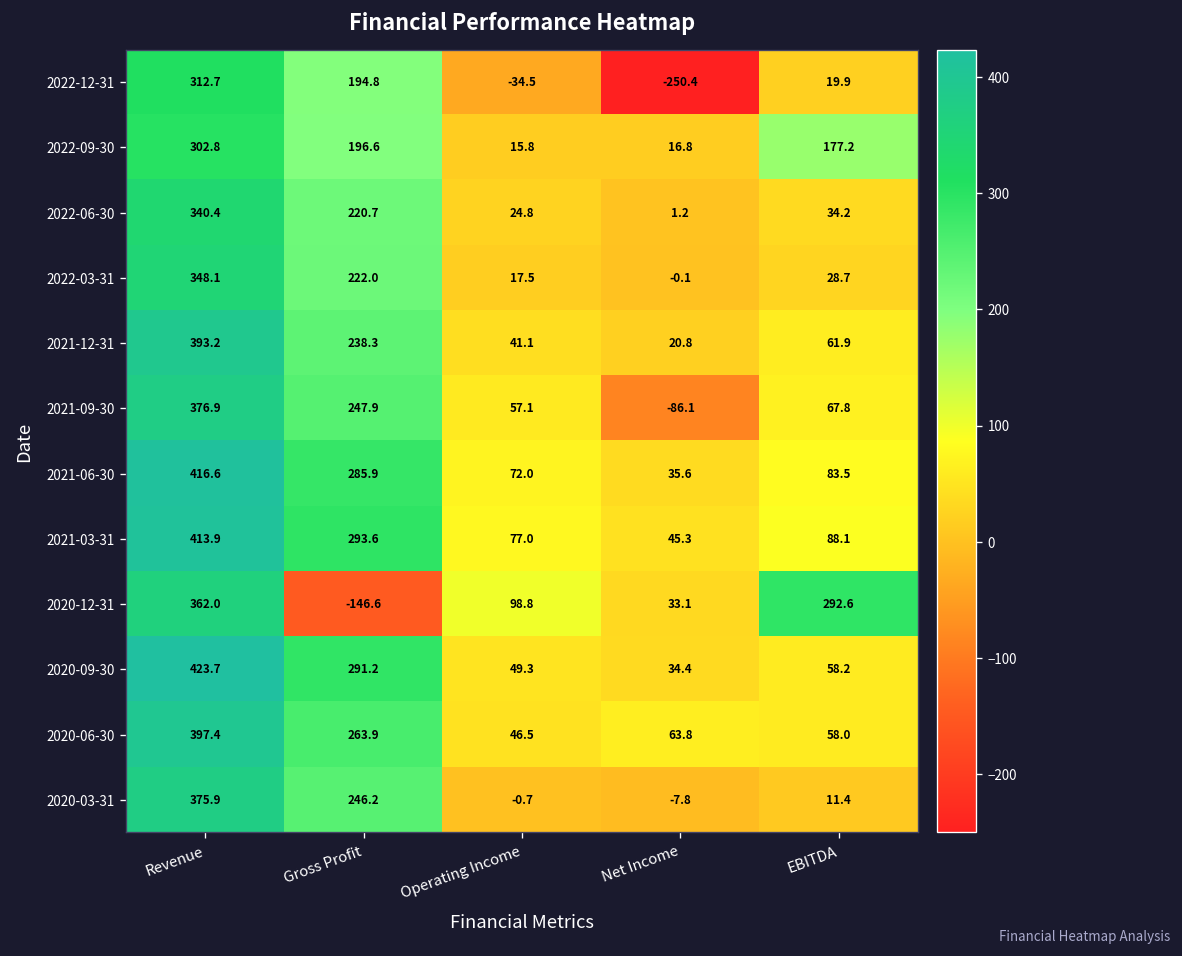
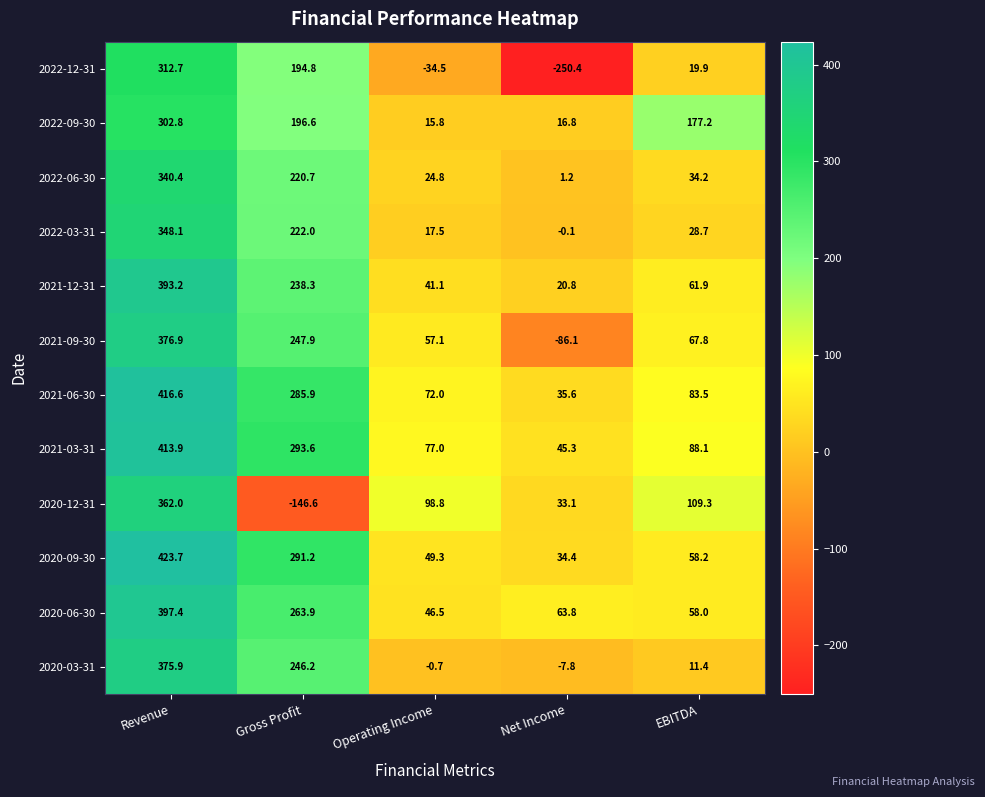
2020-12-31, EBITDA: 292.6 -> 109.3
